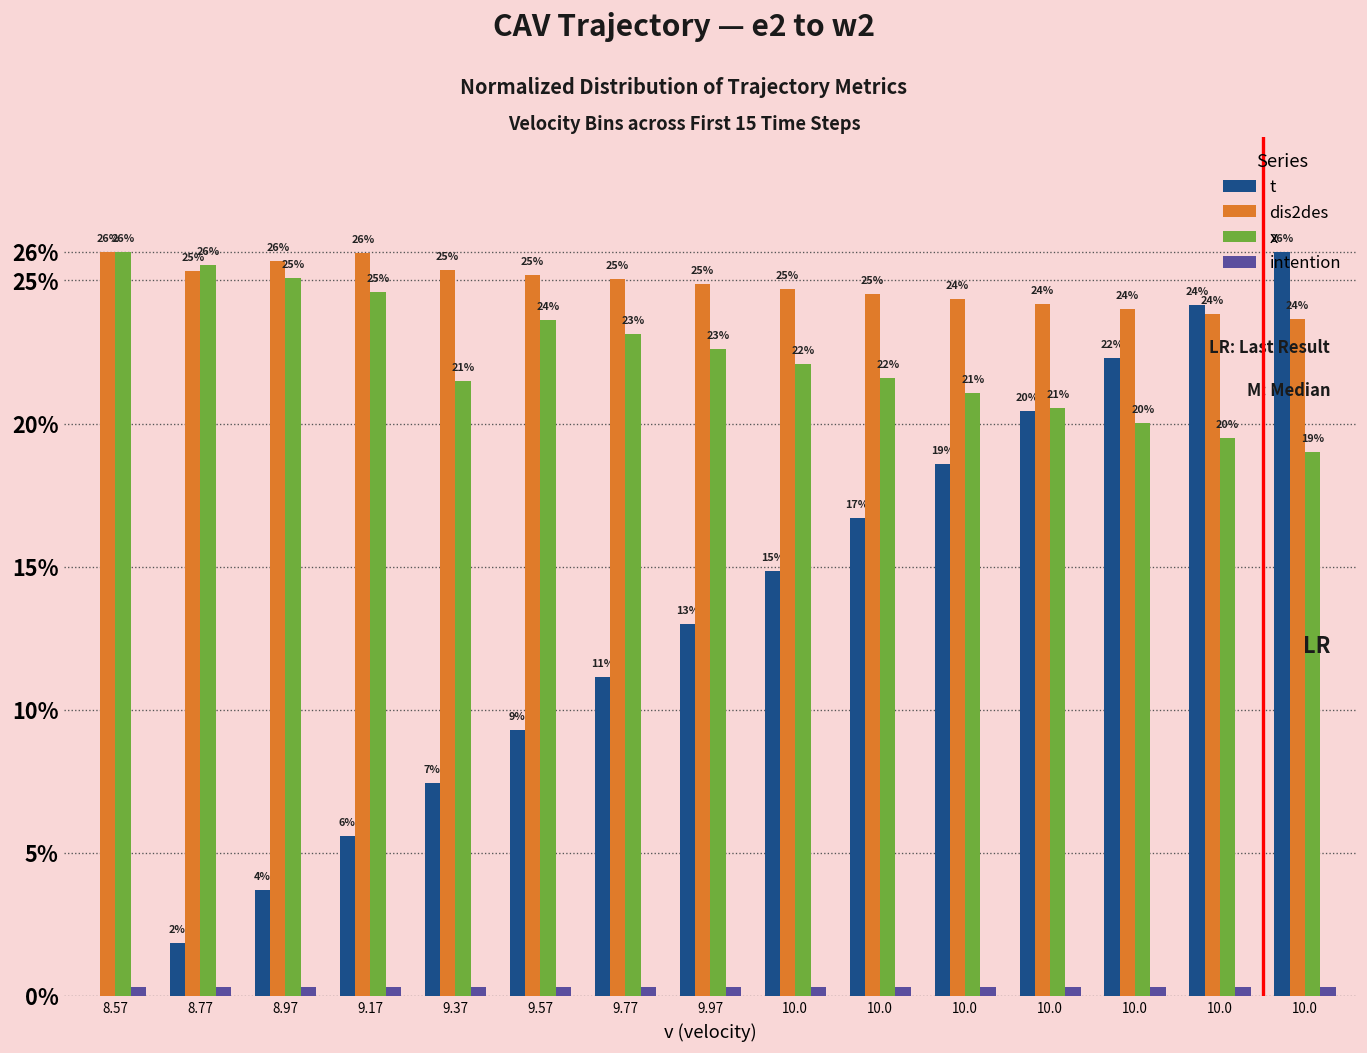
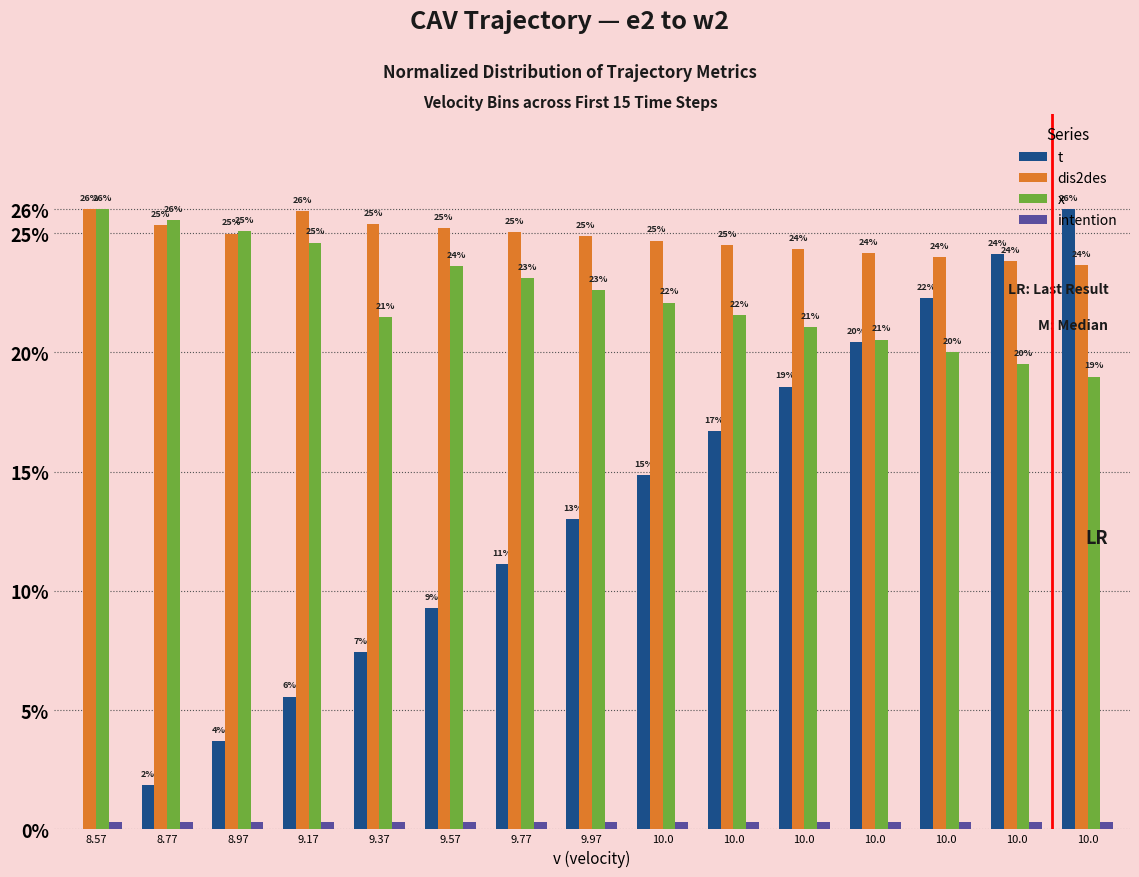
dis2des, 8.97: 26% -> 25%
